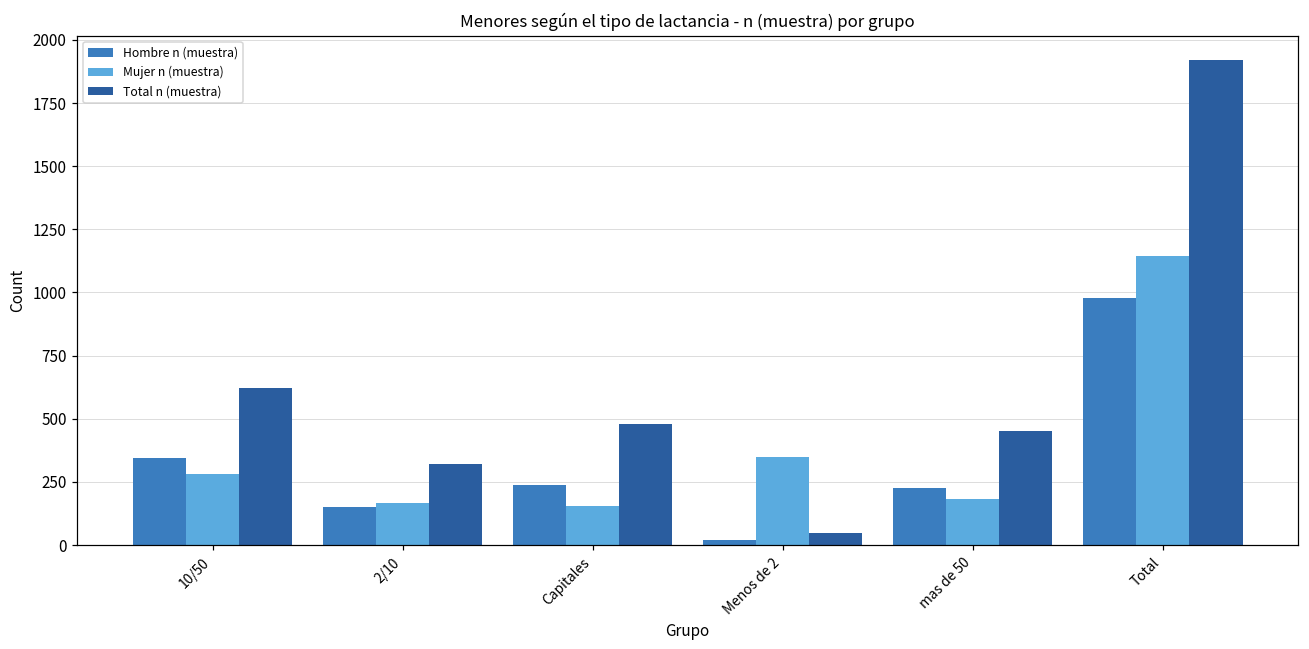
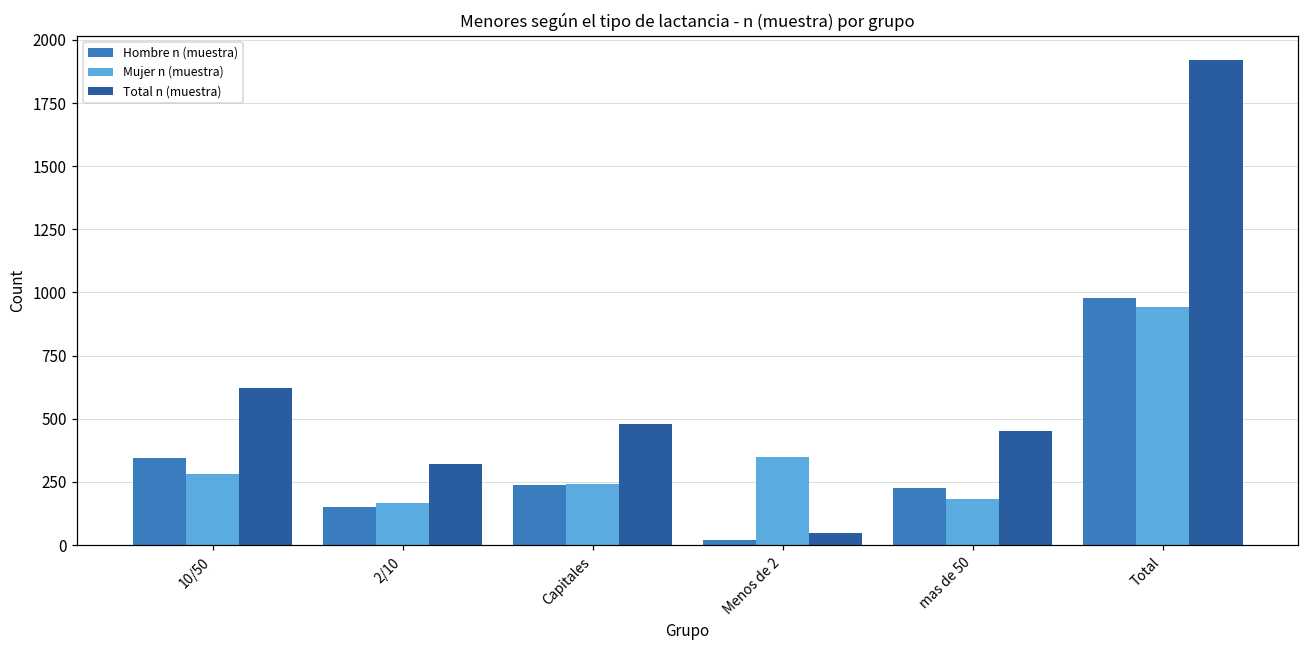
Mujer n (muestra), Capitales: 160 -> 240
Mujer n (muestra), Total: 1140 -> 940
